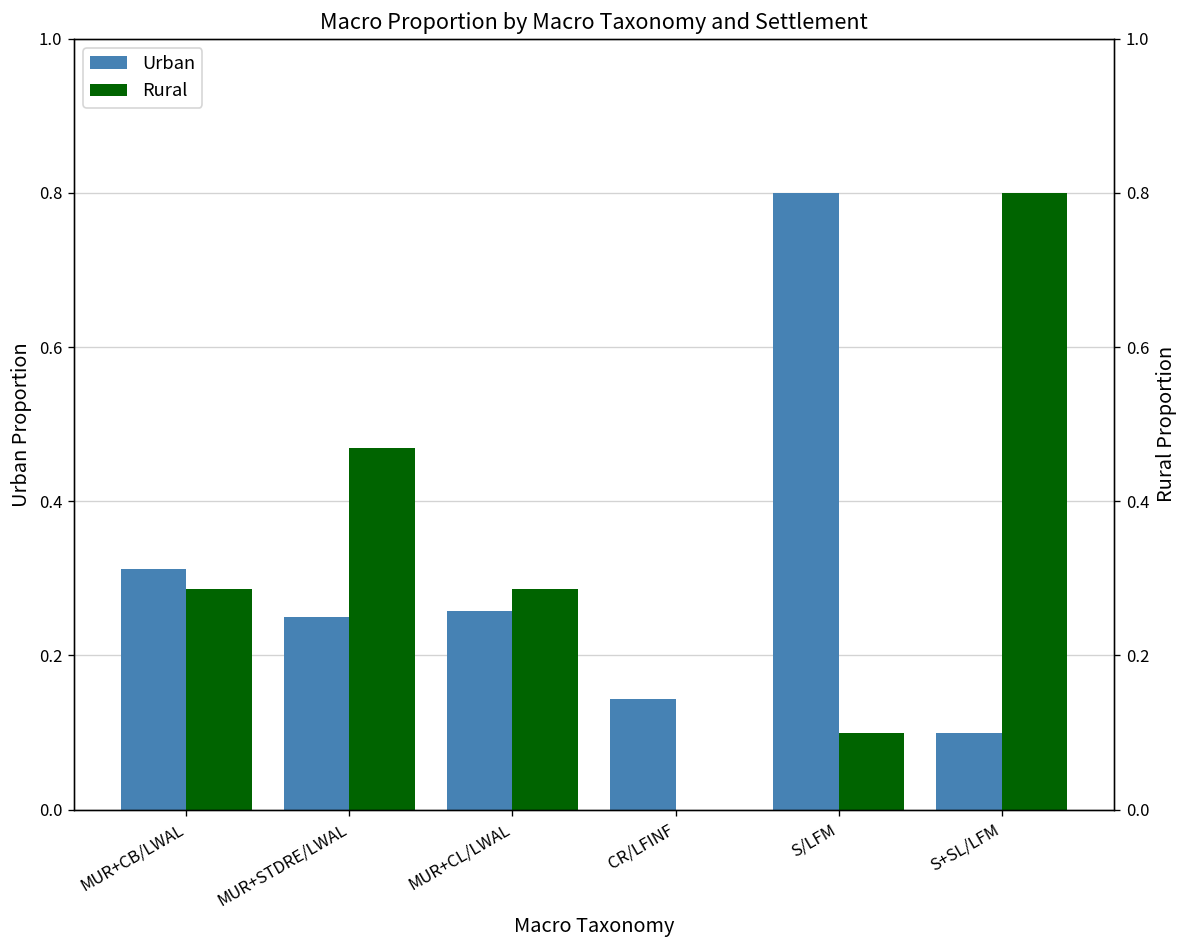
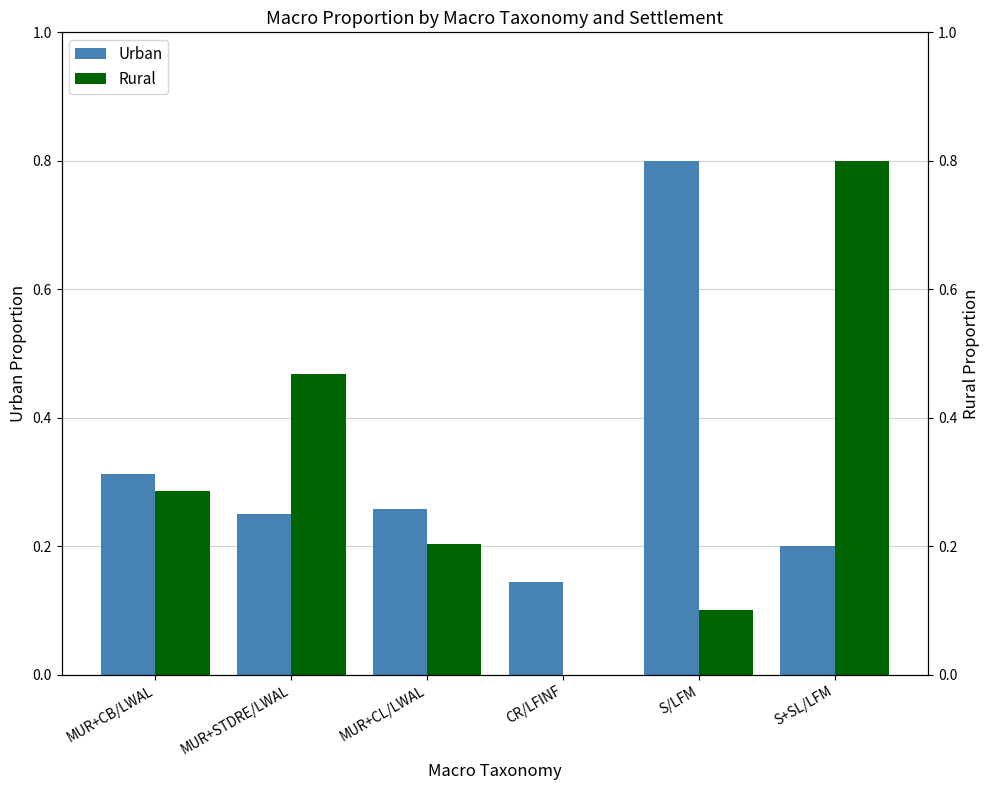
Rural, MUR+CL/LWAL: 0.29 -> 0.20
Urban, S+SL/LFM: 0.1 -> 0.2
